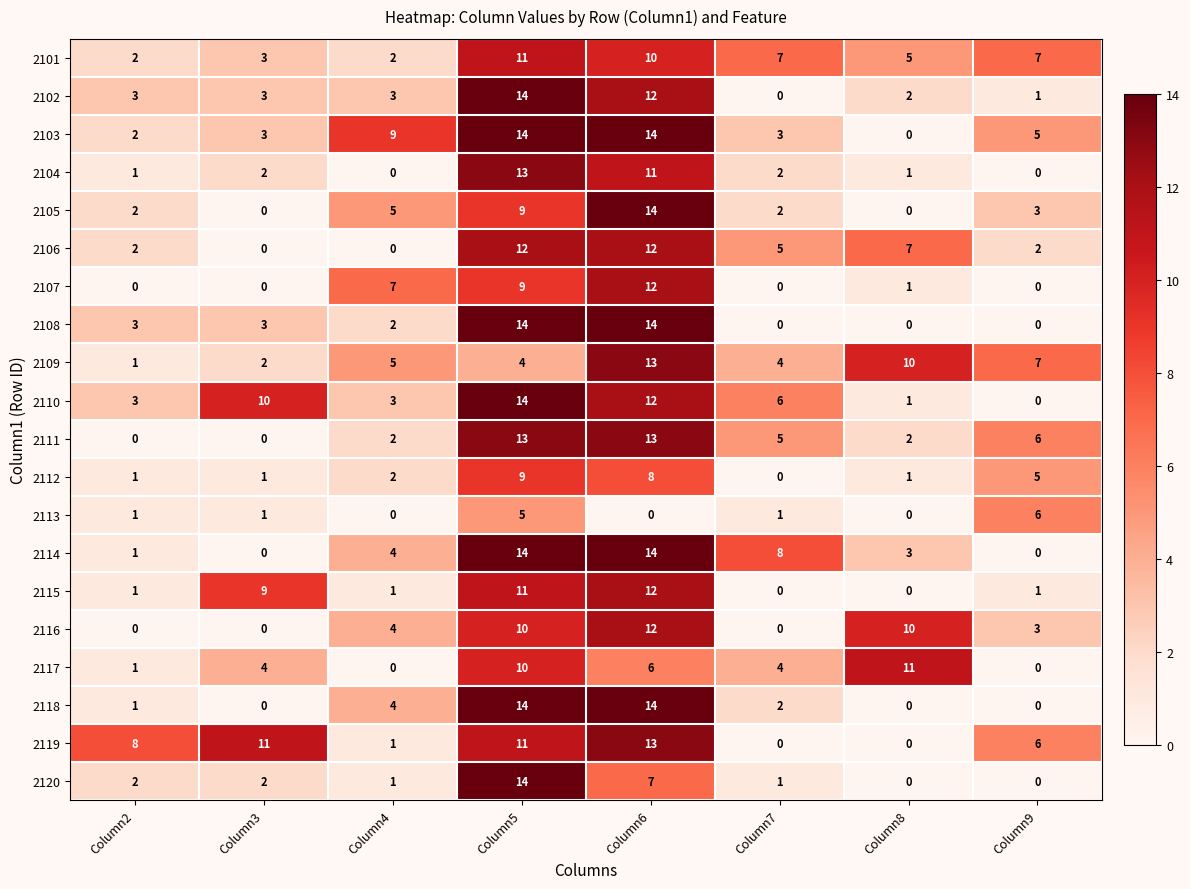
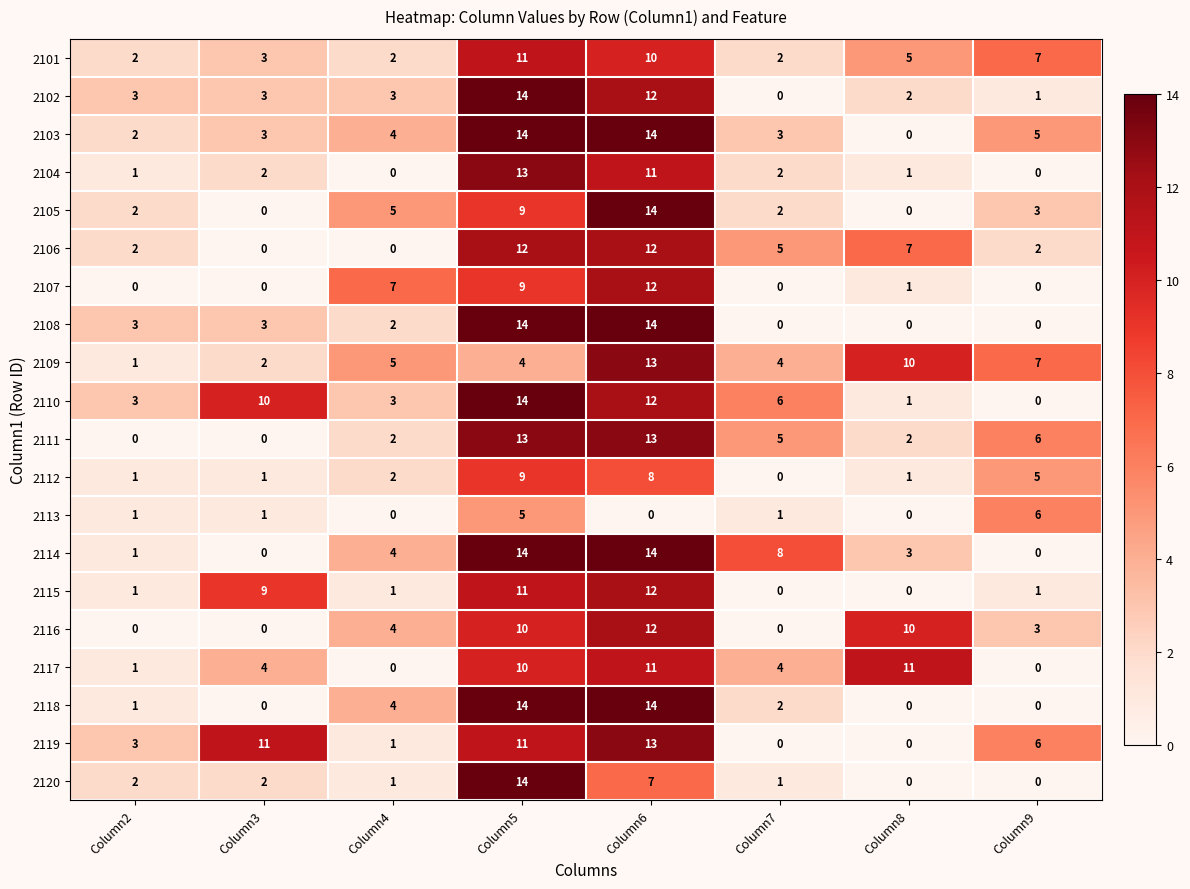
2101, Column7: 7 -> 2
2103, Column4: 9 -> 4
2117, Column6: 6 -> 11
2119, Column2: 8 -> 3
